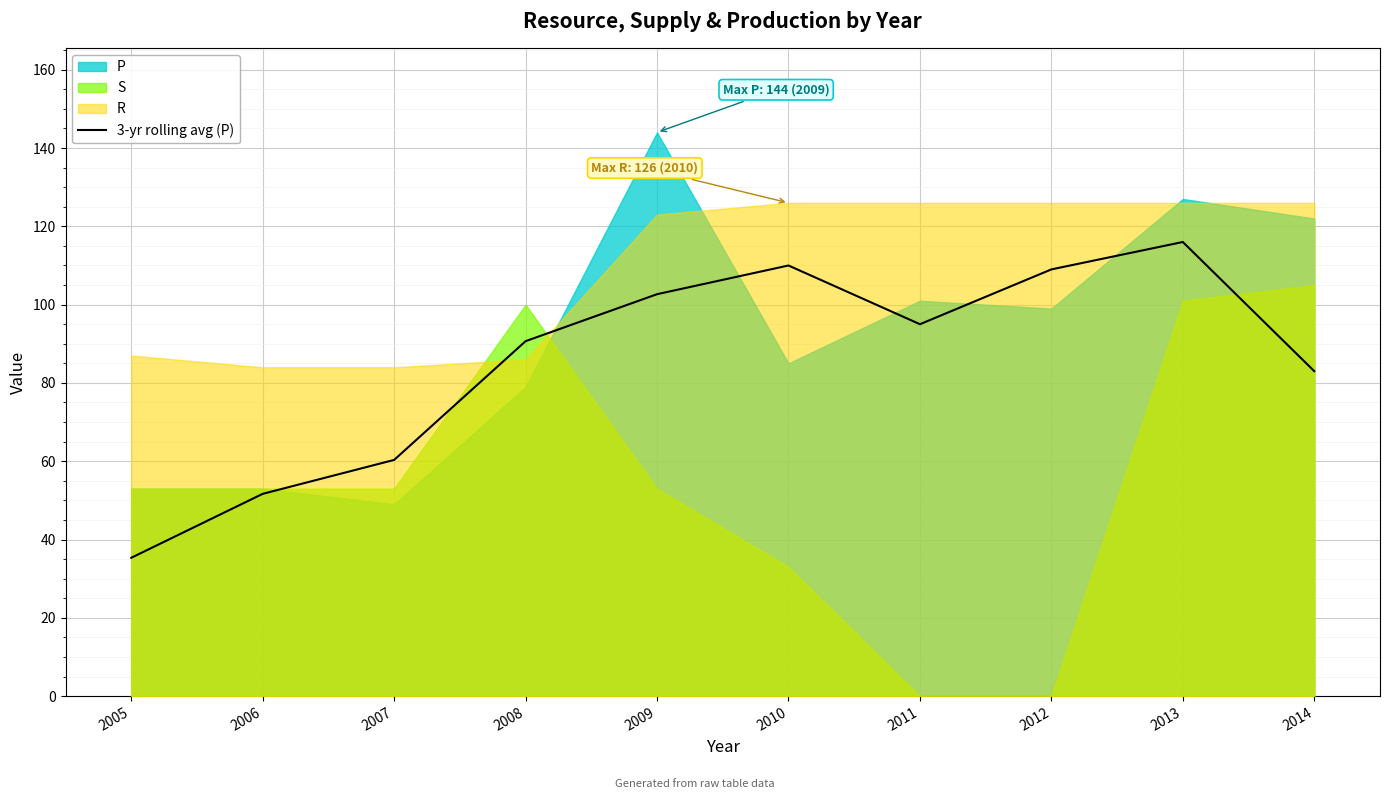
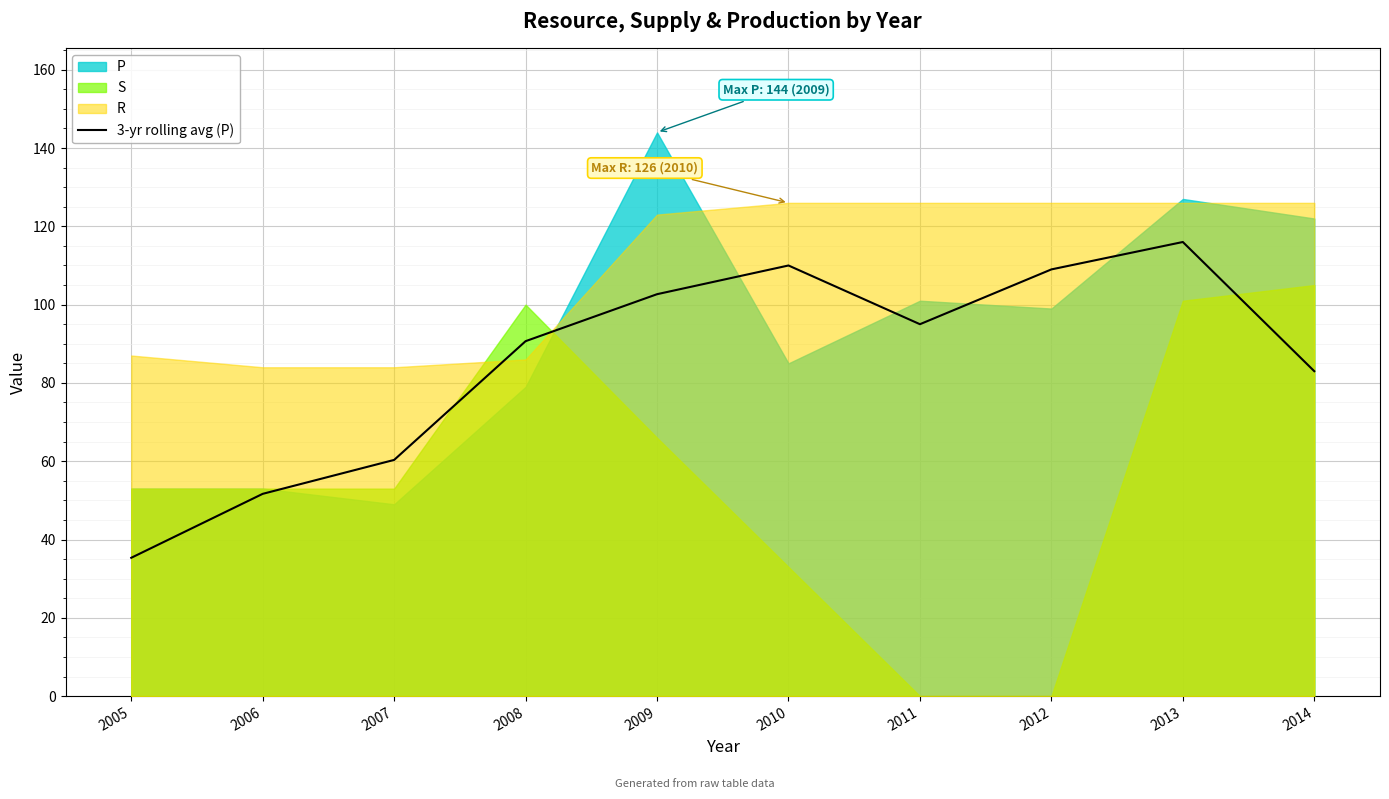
S, 2009: 53 -> 66
